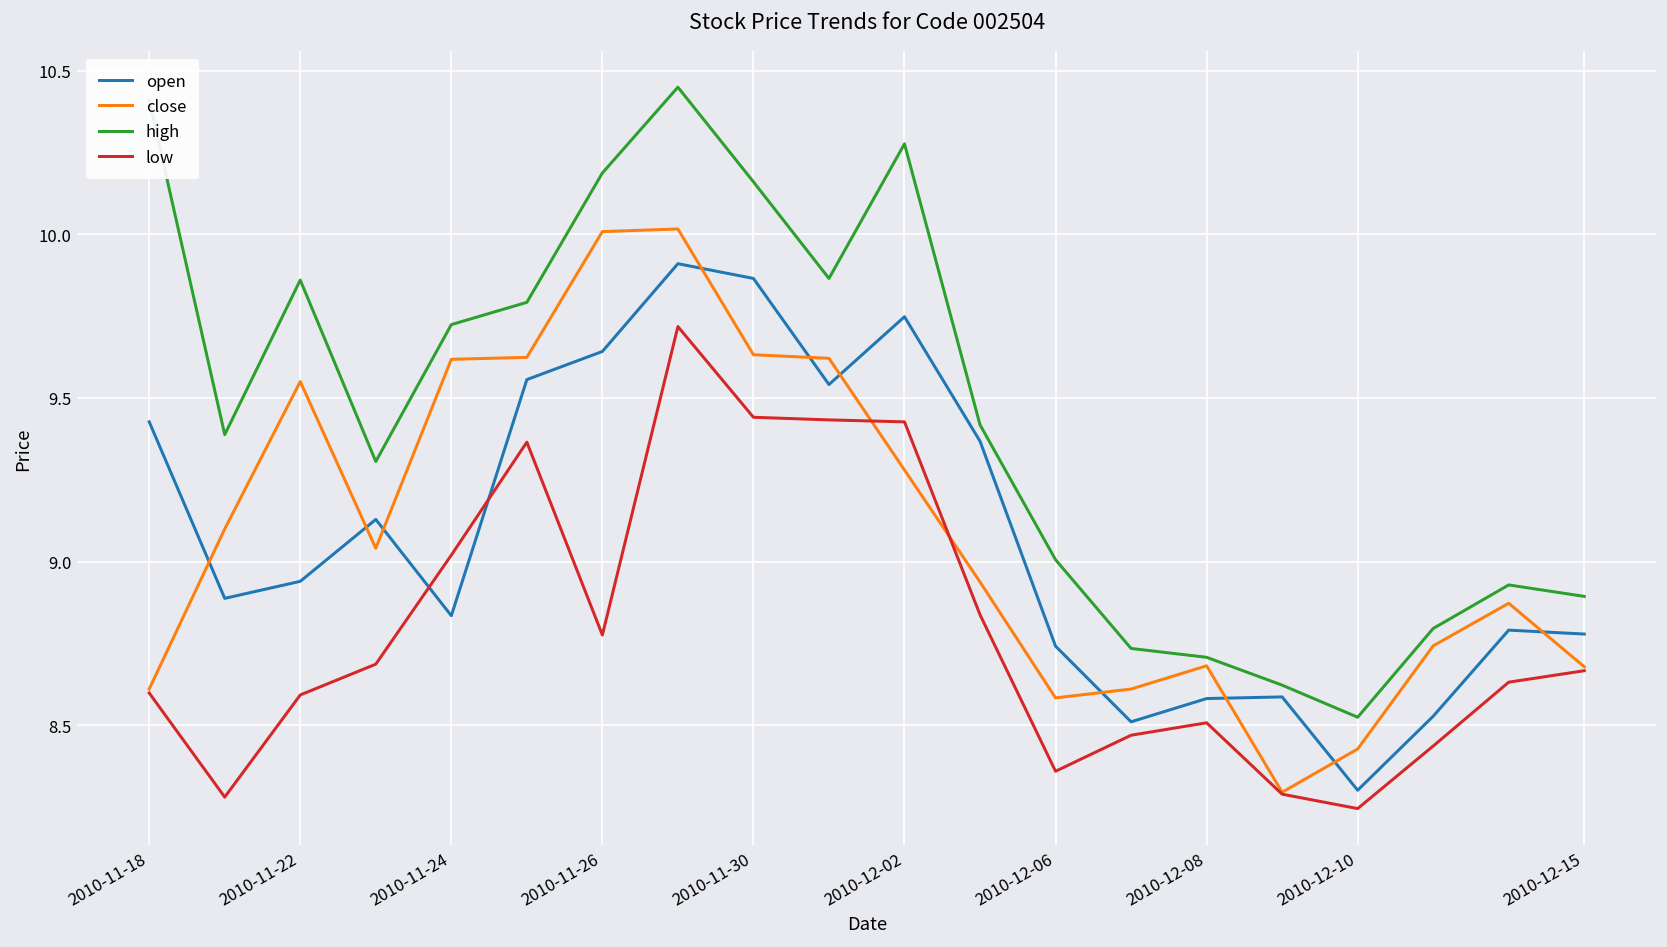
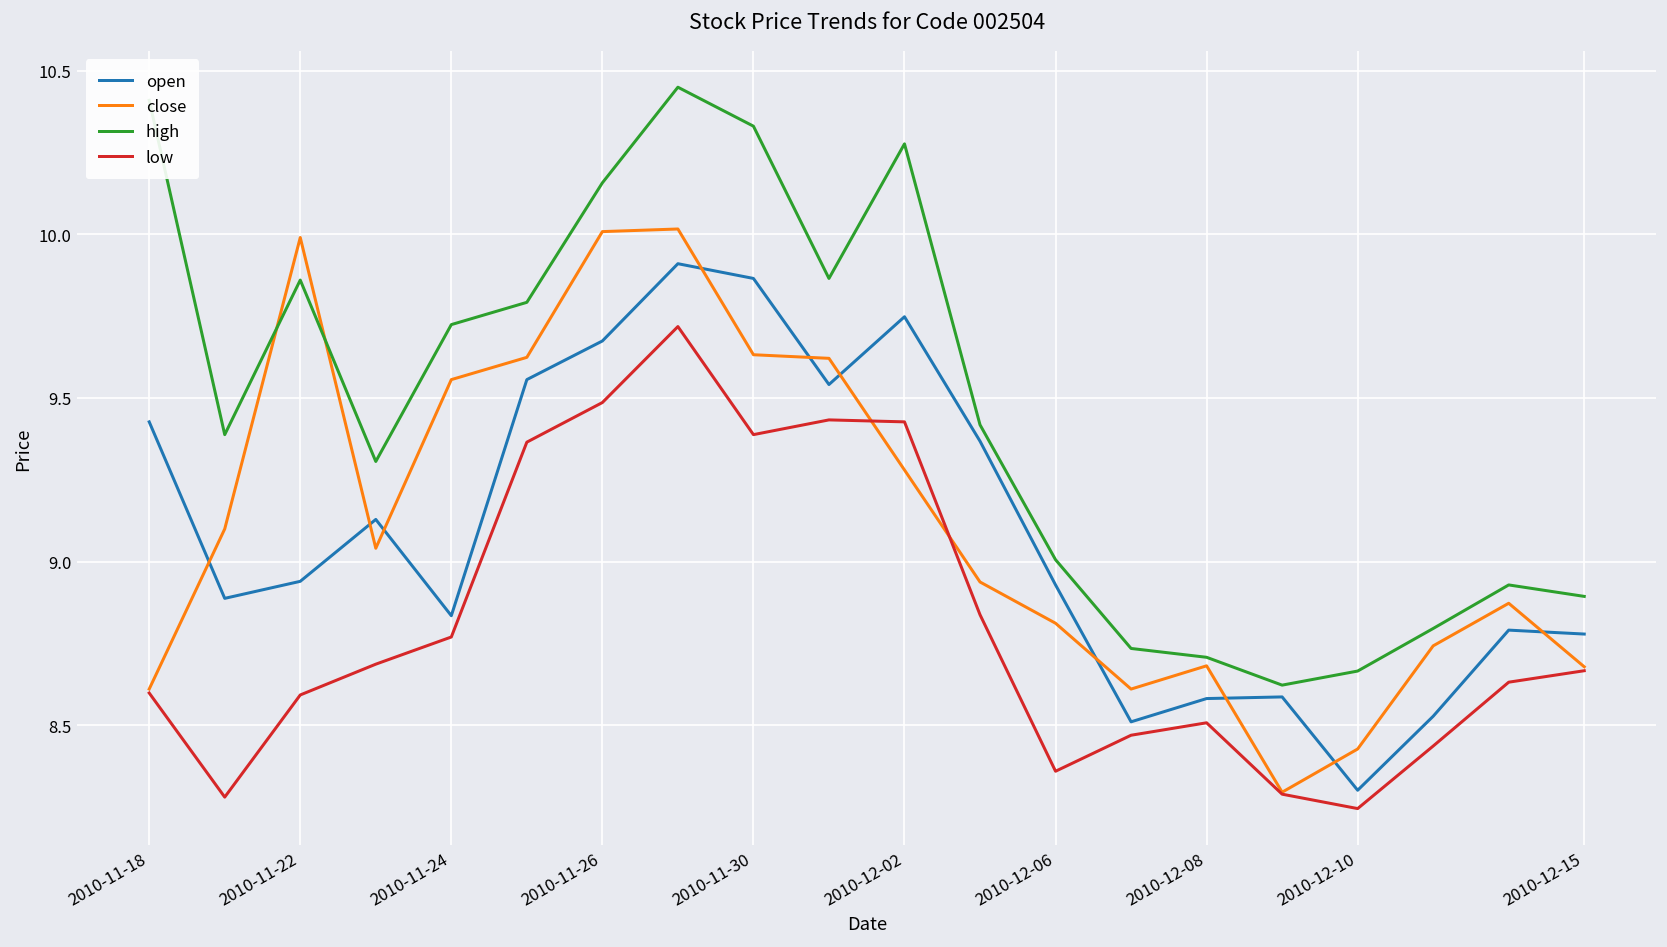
close, 2010-11-22: 9.55 -> 9.99
close, 2010-11-24: 9.62 -> 9.56
low, 2010-11-24: 9.02 -> 8.77
open, 2010-11-26: 9.64 -> 9.67
high, 2010-11-26: 10.19 -> 10.16
low, 2010-11-26: 8.78 -> 9.49
high, 2010-11-30: 10.16 -> 10.33
low, 2010-11-30: 9.44 -> 9.39
open, 2010-12-06: 8.74 -> 8.93
close, 2010-12-06: 8.58 -> 8.81
high, 2010-12-10: 8.53 -> 8.67
